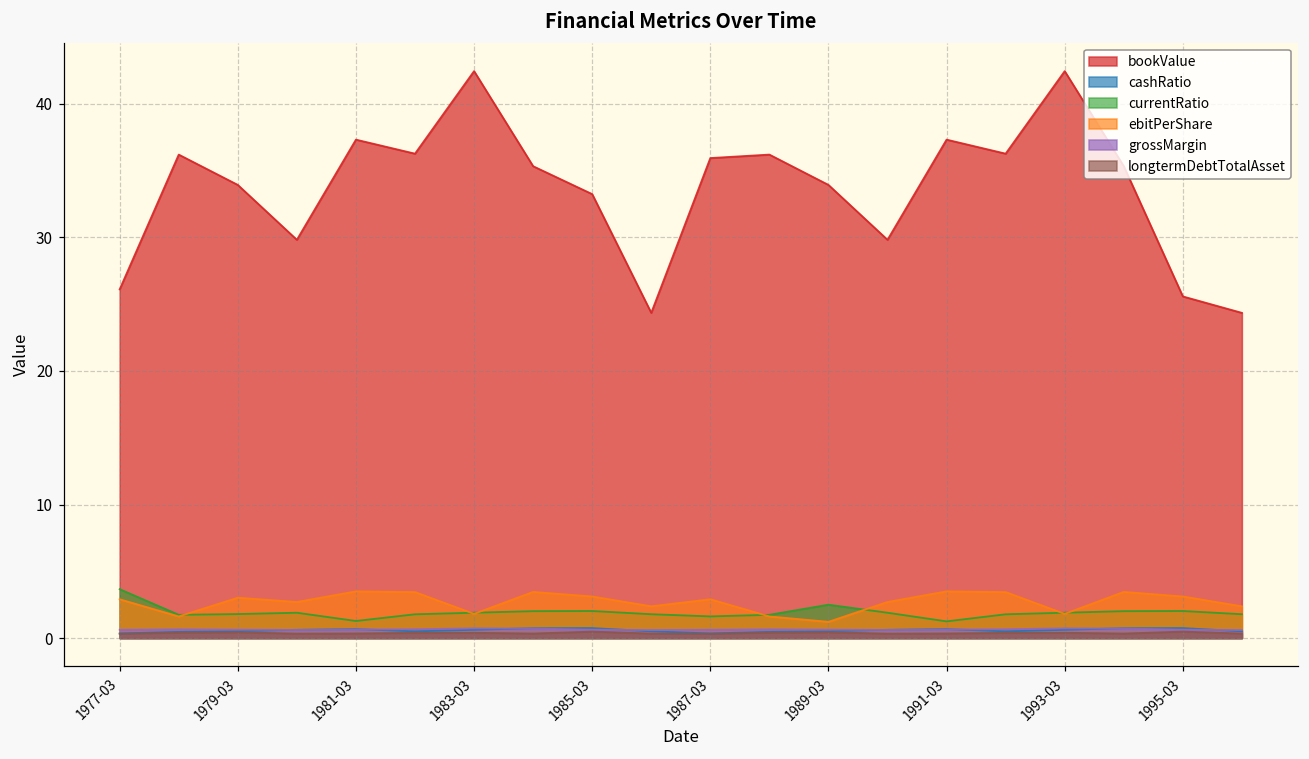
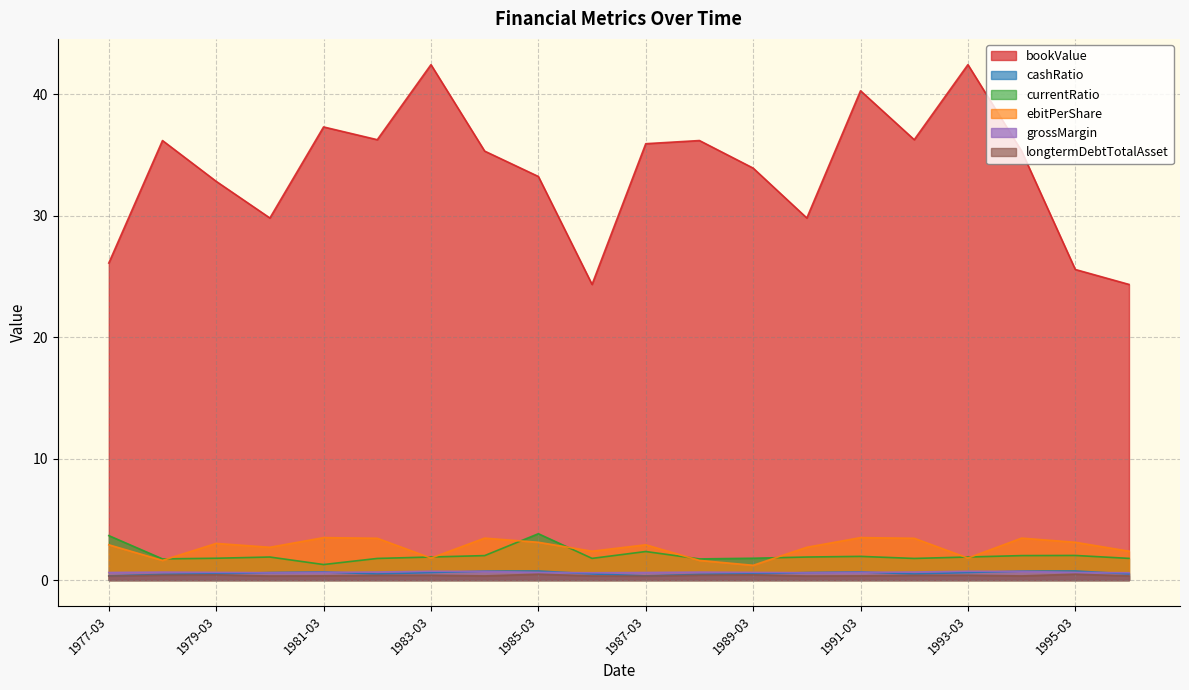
bookValue, 1979-03: 33.9 -> 32.8
currentRatio, 1985-03: 2.0 -> 3.8
currentRatio, 1987-03: 1.6 -> 2.4
currentRatio, 1989-03: 2.5 -> 1.8
bookValue, 1991-03: 37.3 -> 40.3
currentRatio, 1991-03: 1.2 -> 1.9
